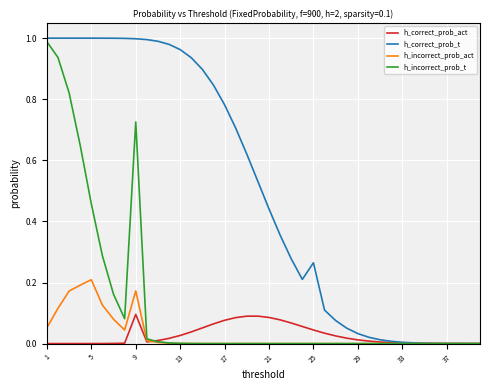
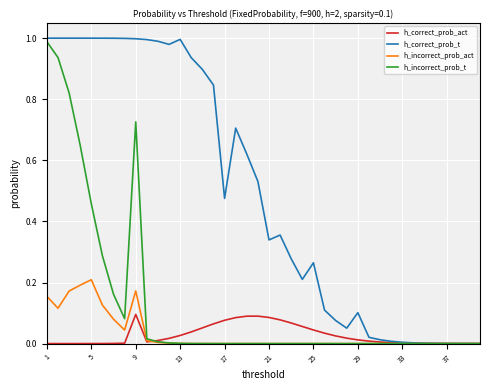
h_incorrect_prob_act, 1: 0.05 -> 0.15
h_correct_prob_t, 13: 0.96 -> 1.00
h_correct_prob_t, 17: 0.78 -> 0.48
h_correct_prob_t, 21: 0.44 -> 0.34
h_correct_prob_t, 29: 0.03 -> 0.10
